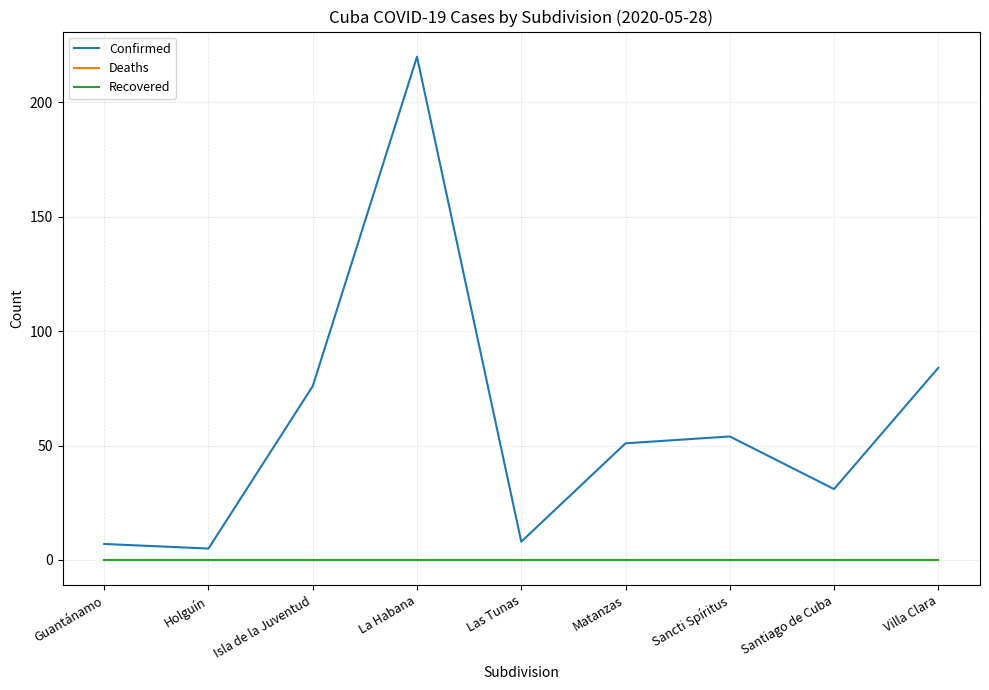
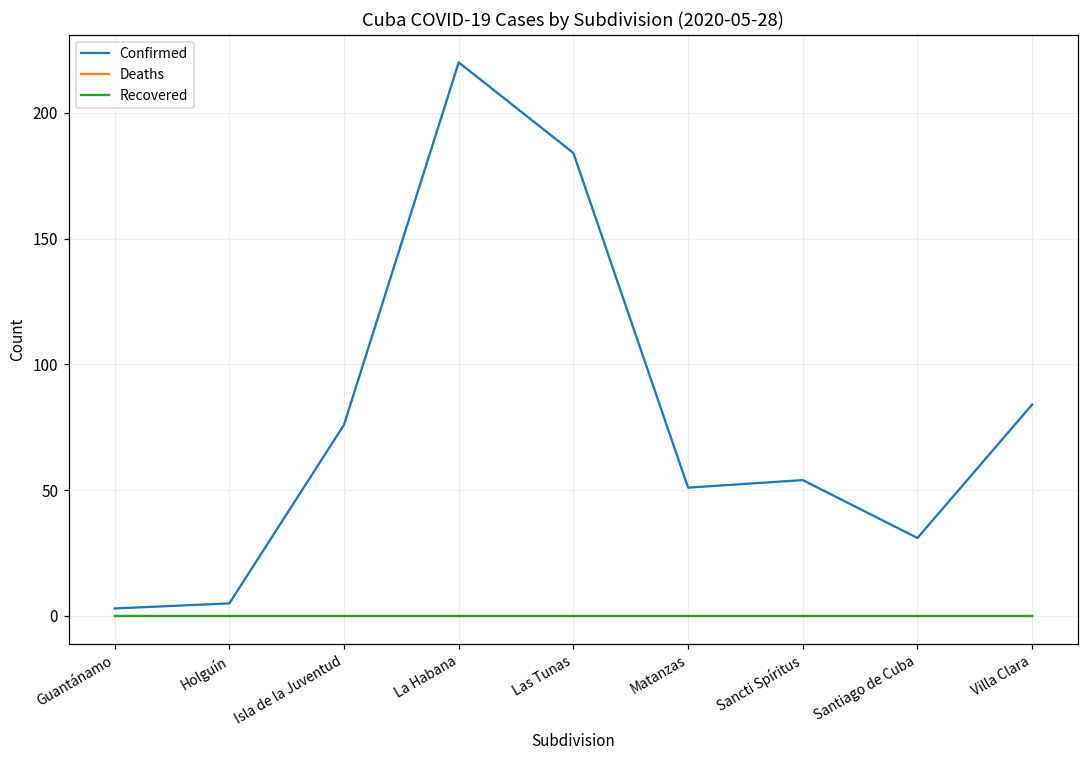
Confirmed, Guantánamo: 7 -> 3
Confirmed, Las Tunas: 8 -> 184
